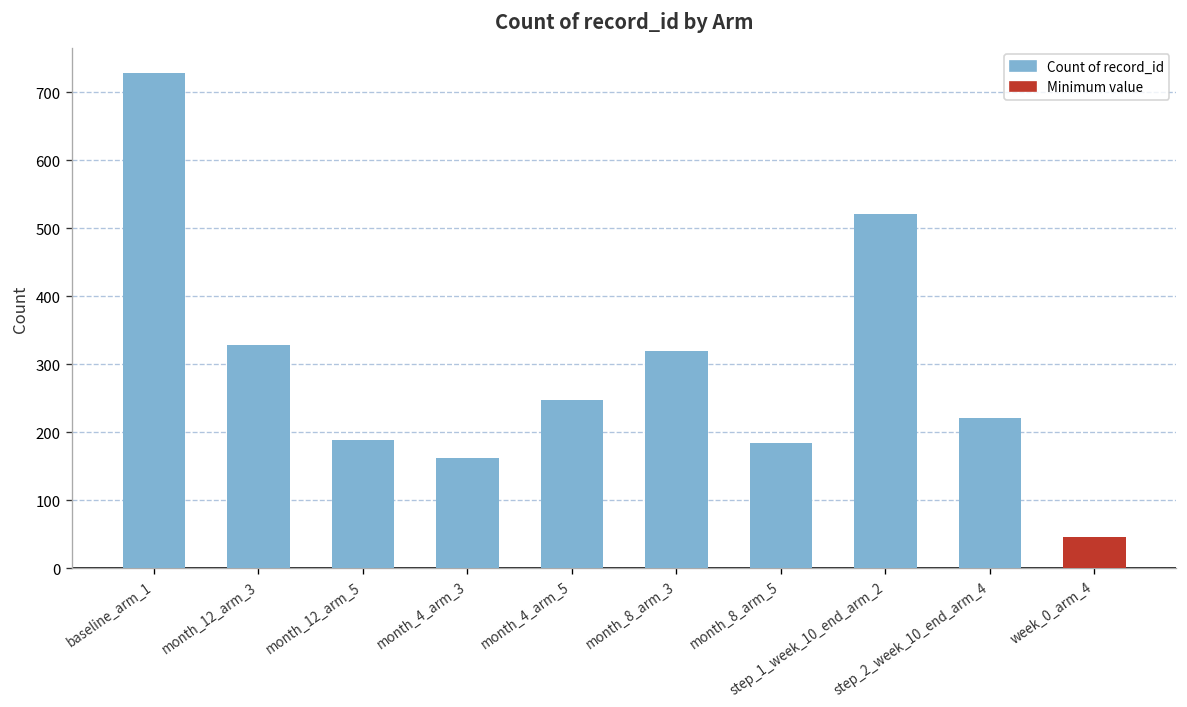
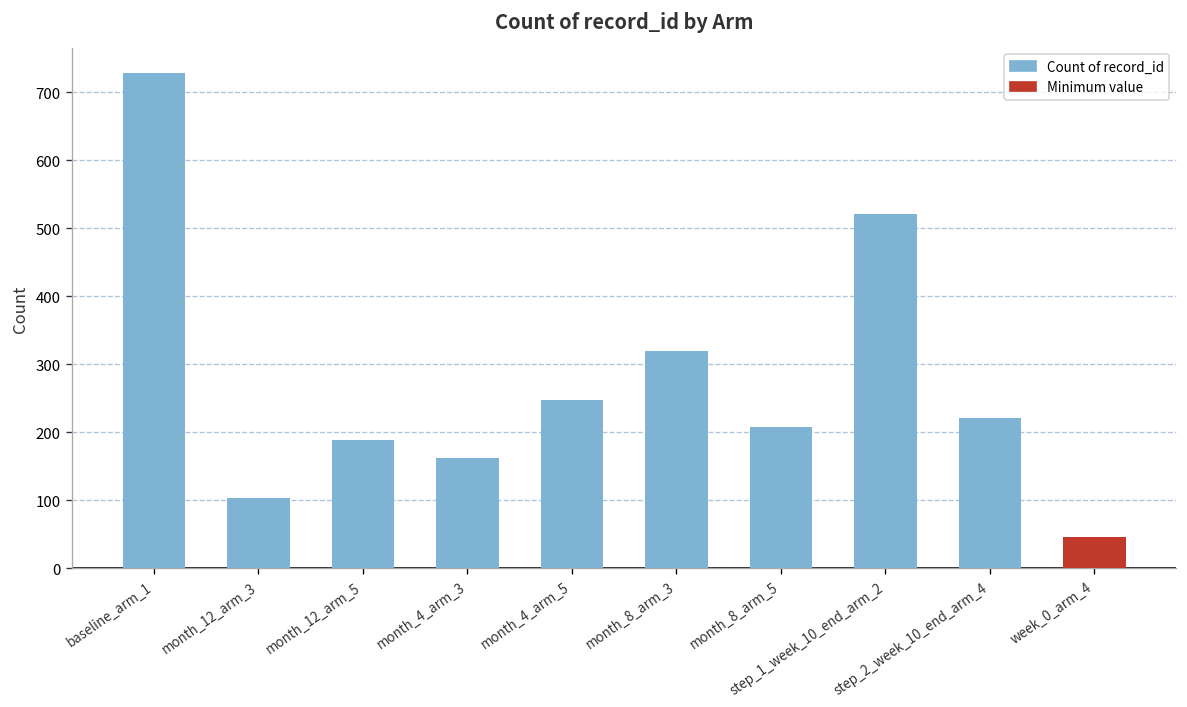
month_12_arm_3: 330 -> 100
month_8_arm_5: 180 -> 210
